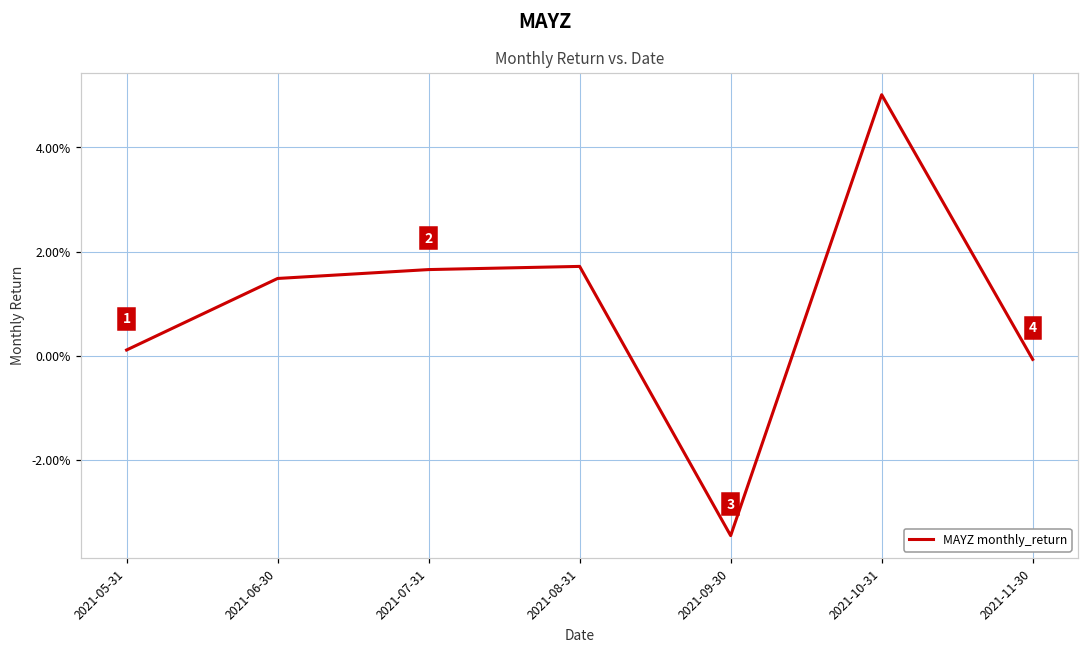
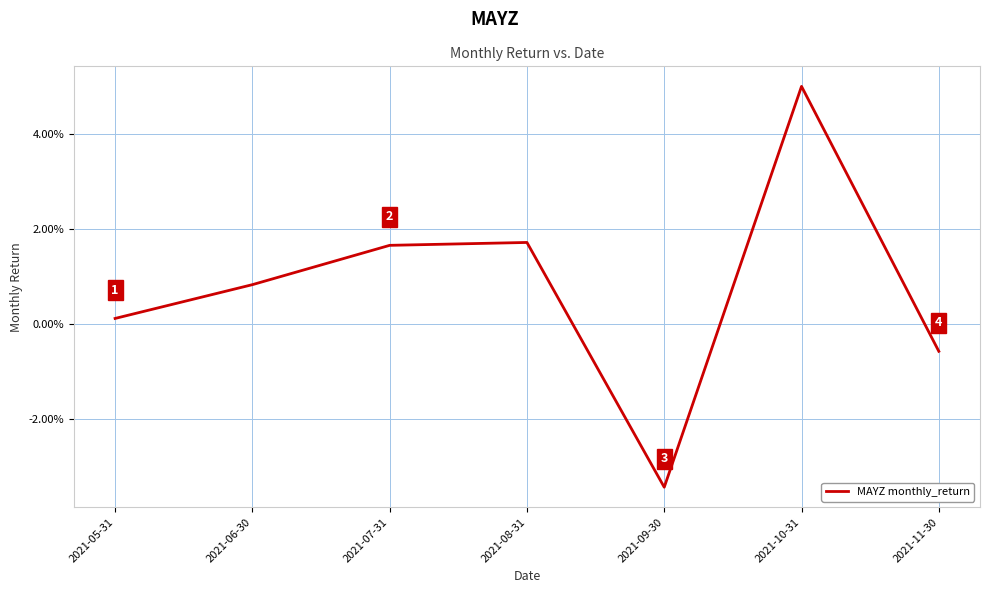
2021-06-30: 1.5% -> 0.8%
2021-11-30: -0.1% -> -0.6%
